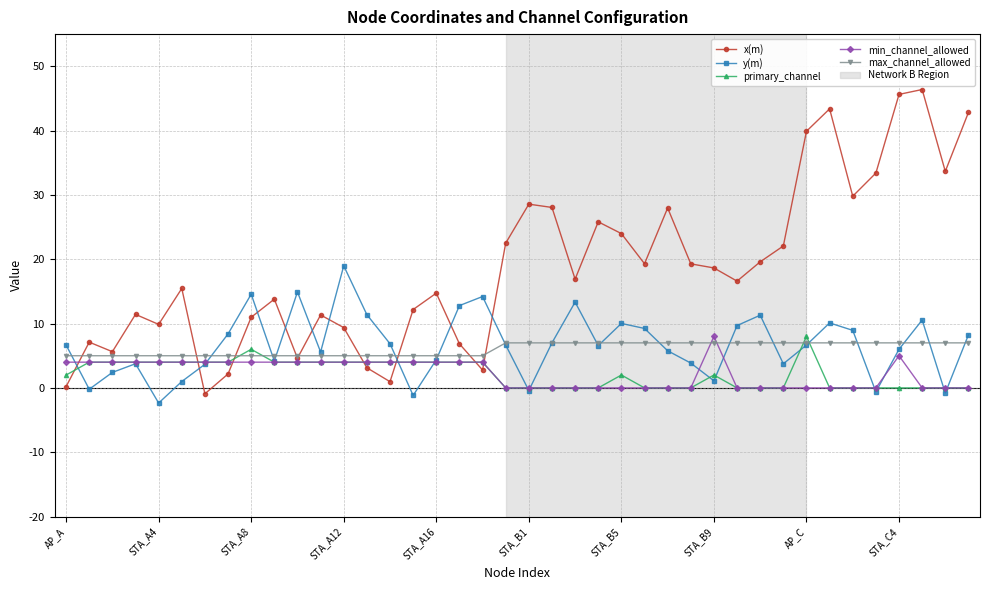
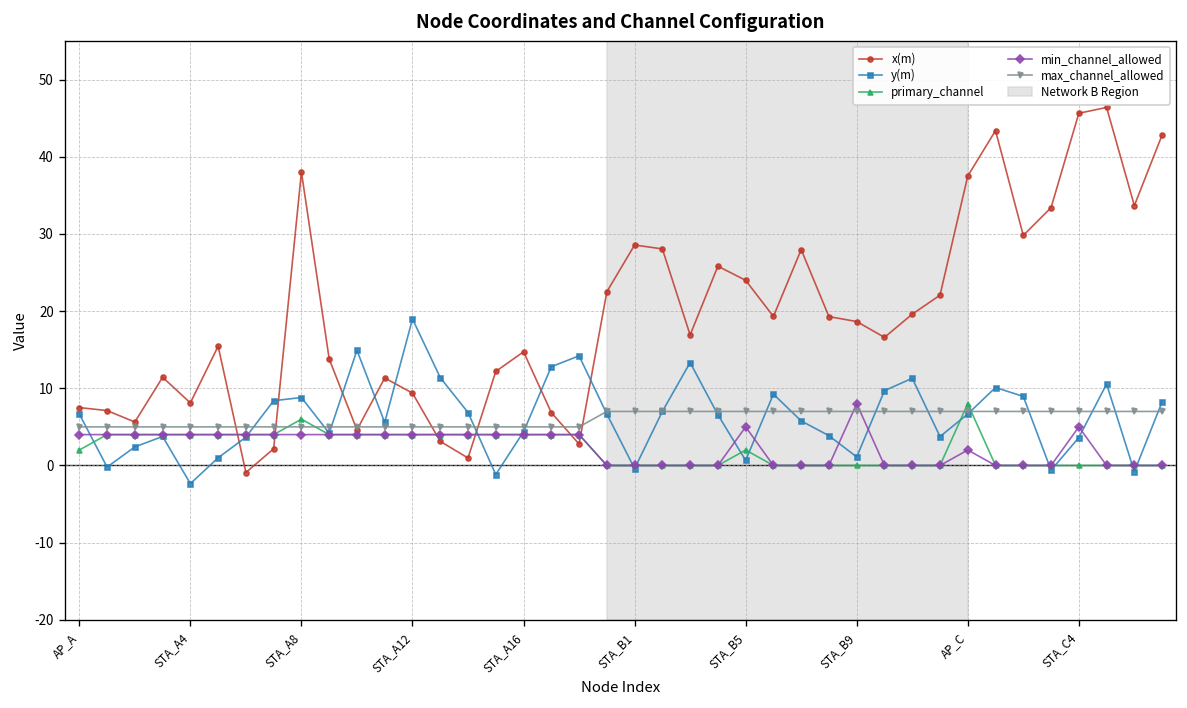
x(m), AP_A: 0 -> 8
x(m), STA_A4: 10 -> 8
x(m), STA_A8: 11 -> 38
y(m), STA_A8: 15 -> 9
y(m), STA_B5: 10 -> 1
min_channel_allowed, STA_B5: 0 -> 5
primary_channel, STA_B9: 2 -> 0
x(m), AP_C: 40 -> 38
min_channel_allowed, AP_C: 0 -> 2
y(m), STA_C4: 6 -> 4
